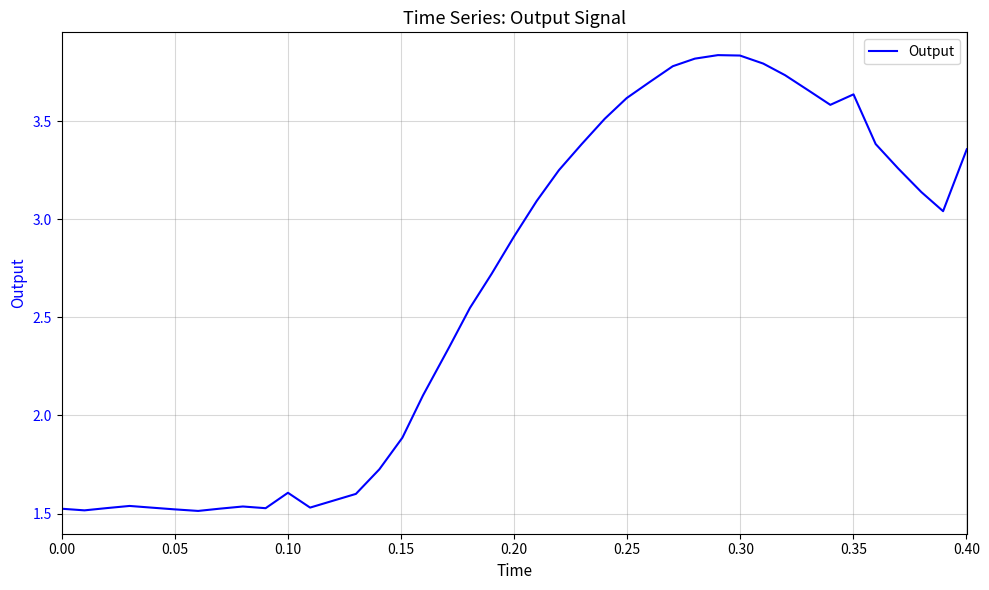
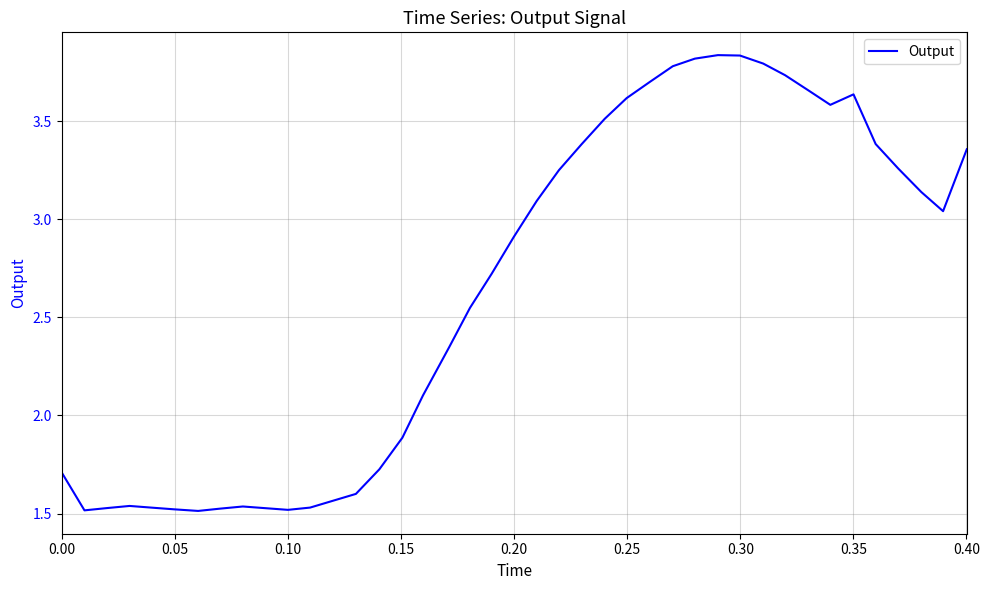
0.00: 1.52 -> 1.71
0.10: 1.61 -> 1.52
